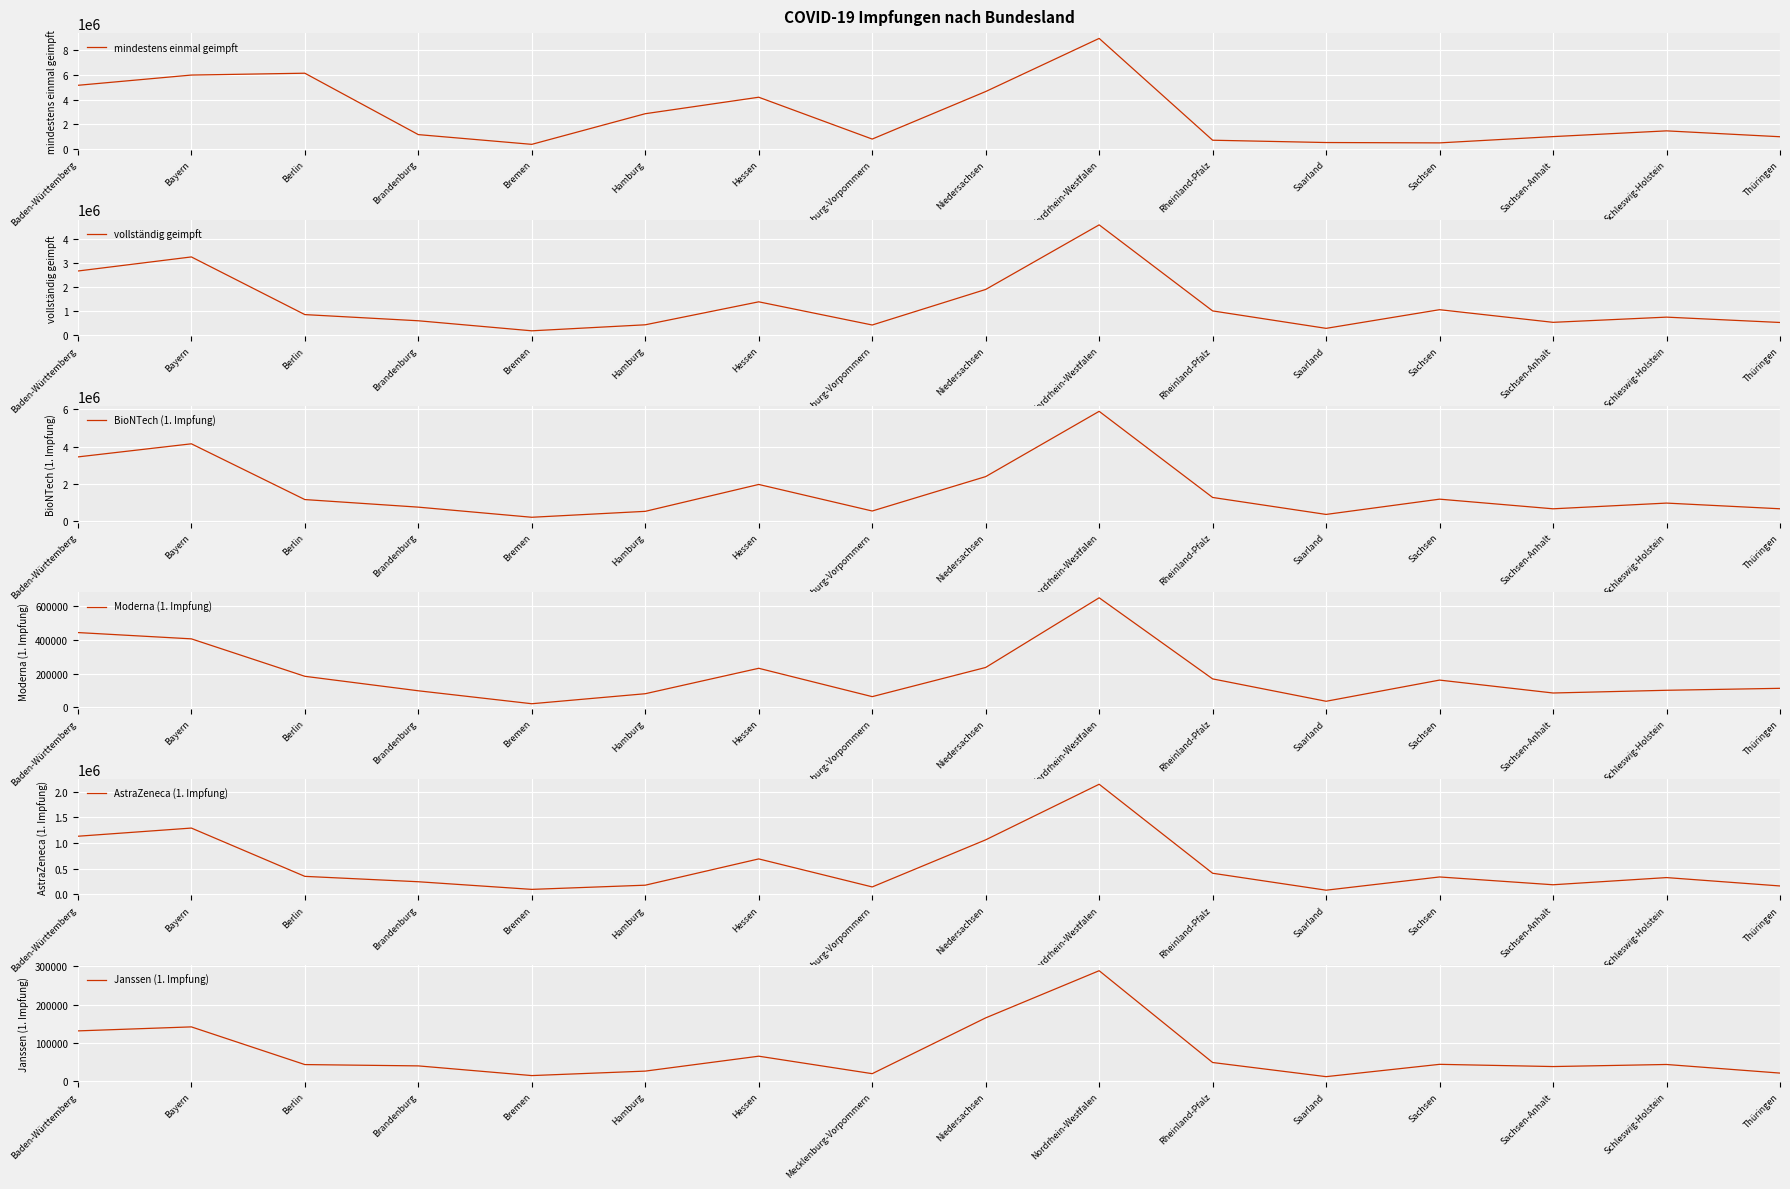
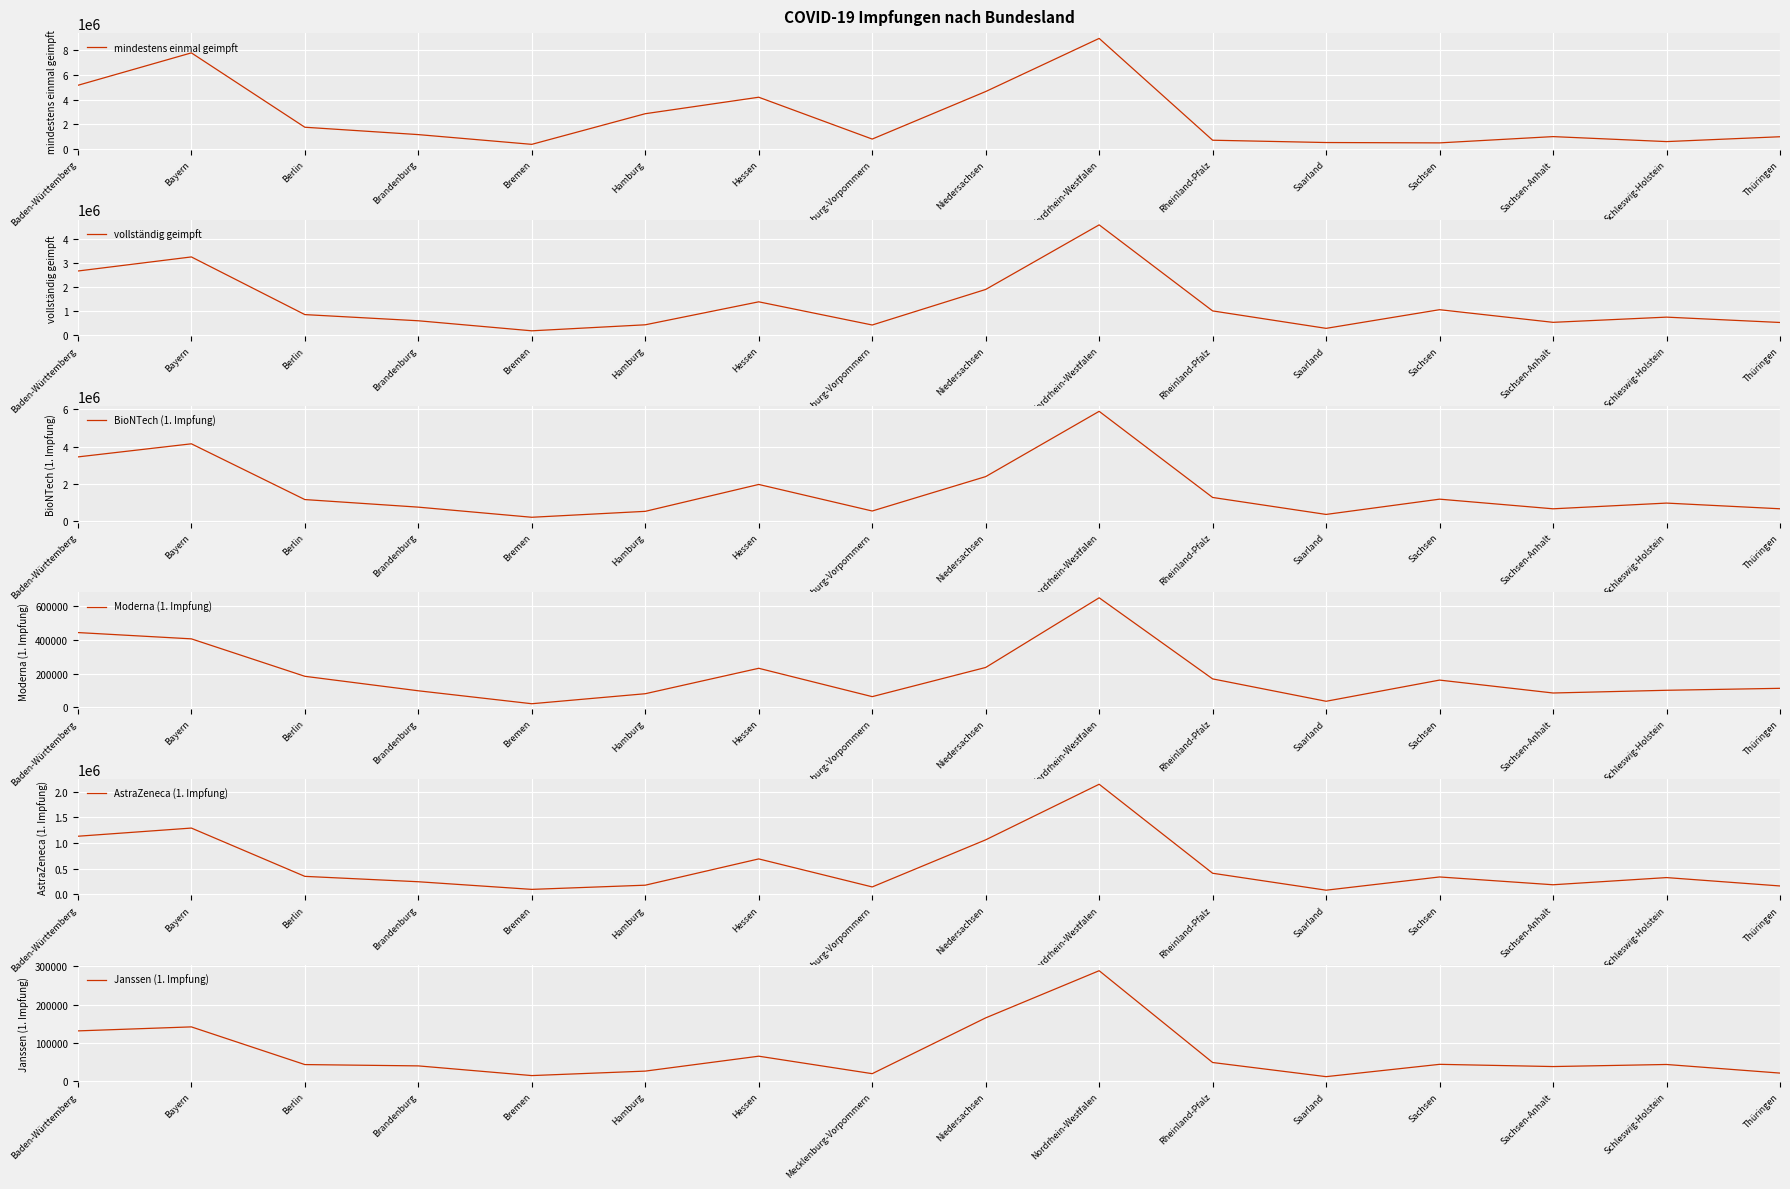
COVID-19 Impfungen nach Bundesland, Bayern: 6000000 -> 7800000
COVID-19 Impfungen nach Bundesland, Berlin: 6100000 -> 1700000
COVID-19 Impfungen nach Bundesland, Schleswig-Holstein: 1500000 -> 600000
